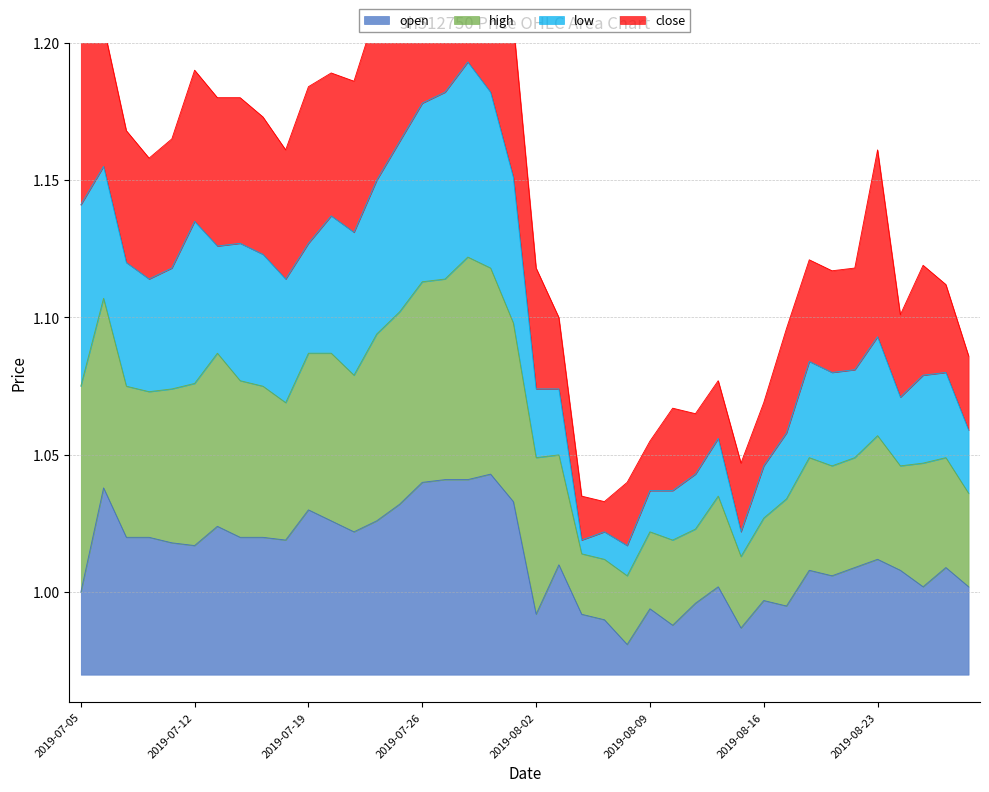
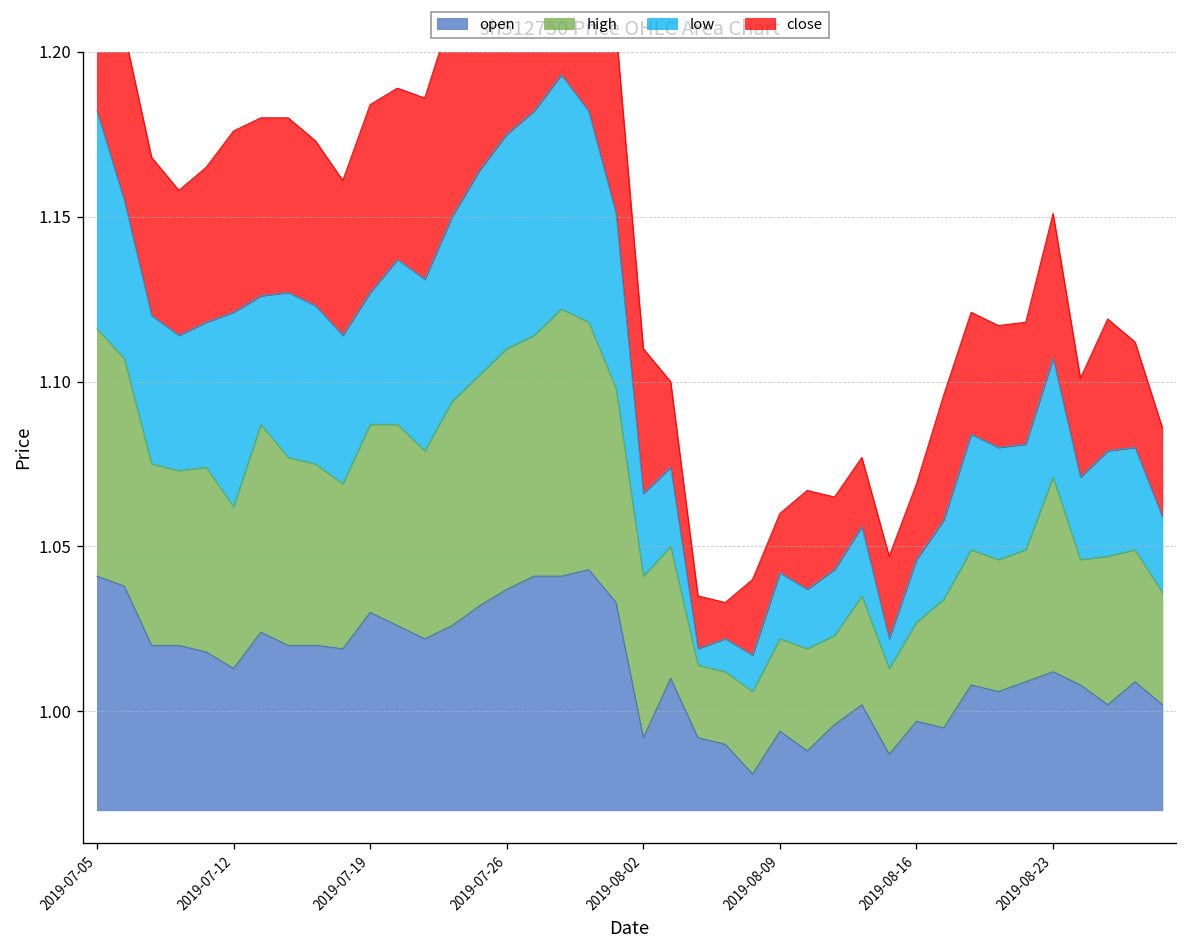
open, 2019-07-05: 1.000 -> 1.041
open, 2019-07-12: 1.017 -> 1.013
high, 2019-07-12: 0.059 -> 0.049
open, 2019-07-26: 1.040 -> 1.037
high, 2019-08-02: 0.057 -> 0.049
low, 2019-08-09: 0.015 -> 0.020
high, 2019-08-23: 0.045 -> 0.059
close, 2019-08-23: 0.068 -> 0.044
